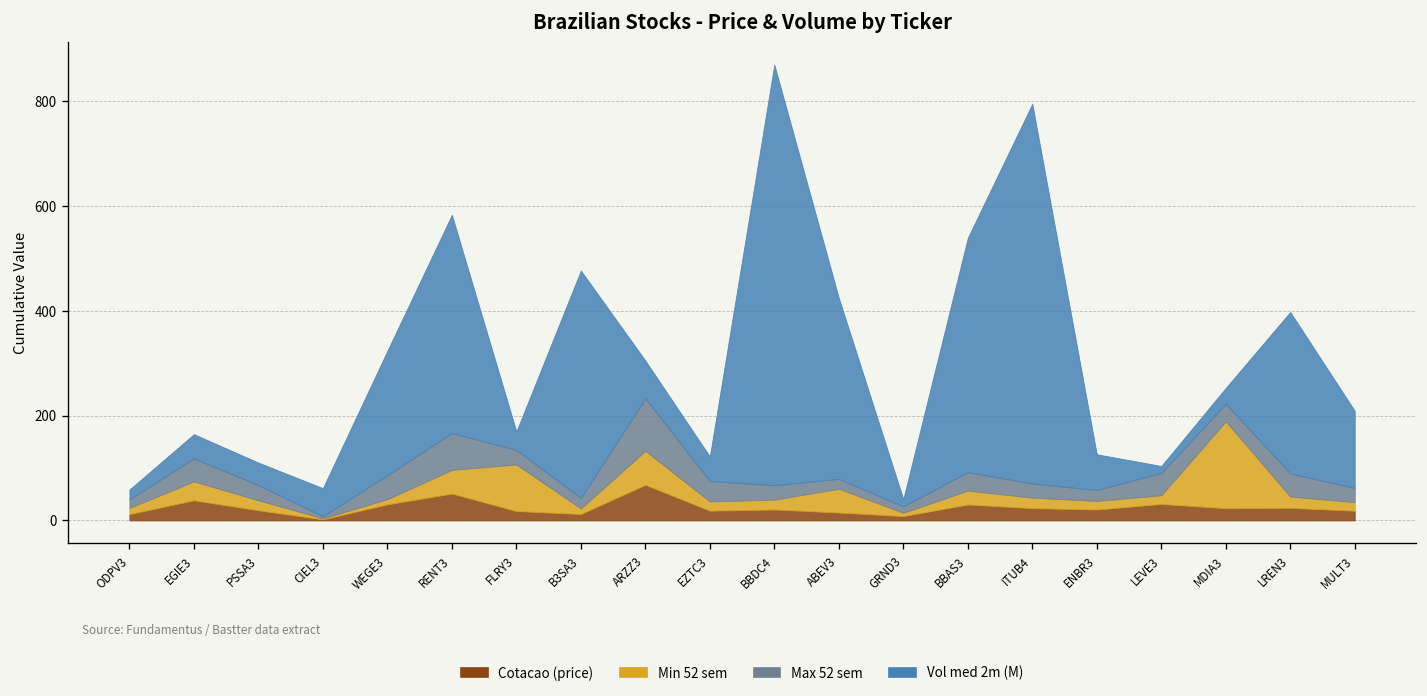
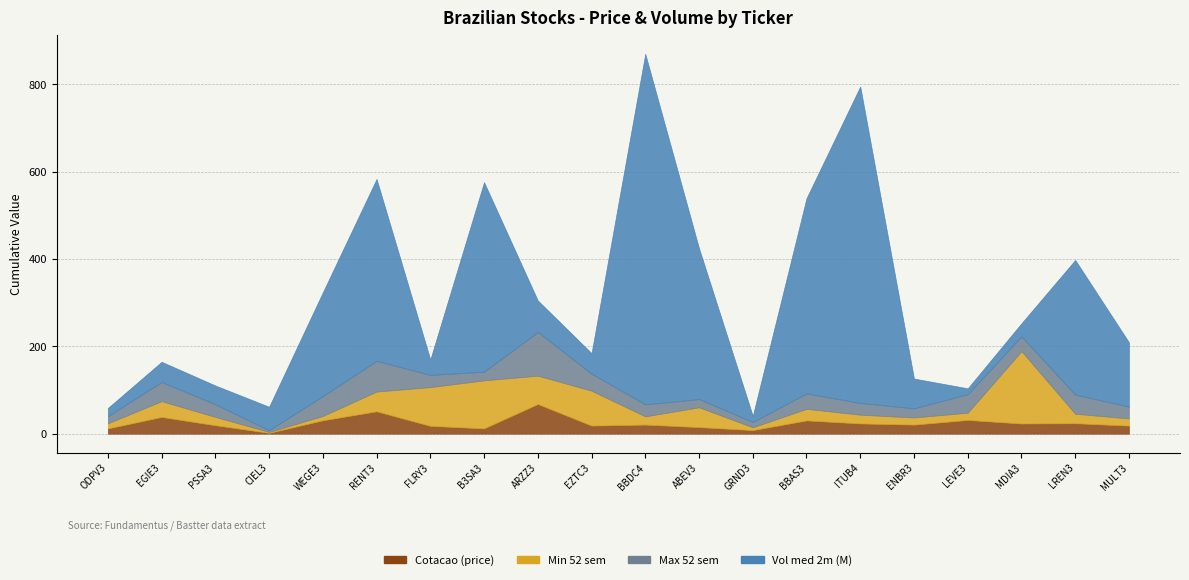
Min 52 sem, B3SA3: 10 -> 110
Min 52 sem, EZTC3: 20 -> 80
